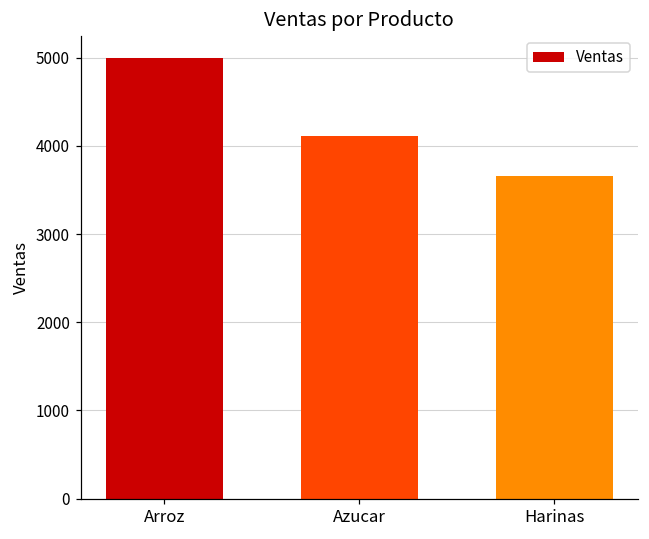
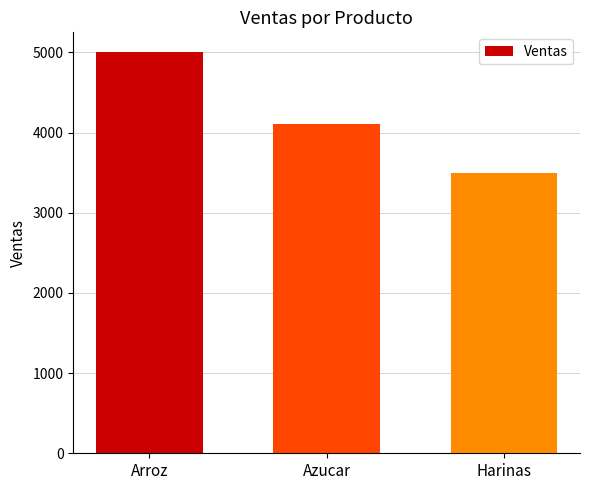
Harinas: 3700 -> 3500
